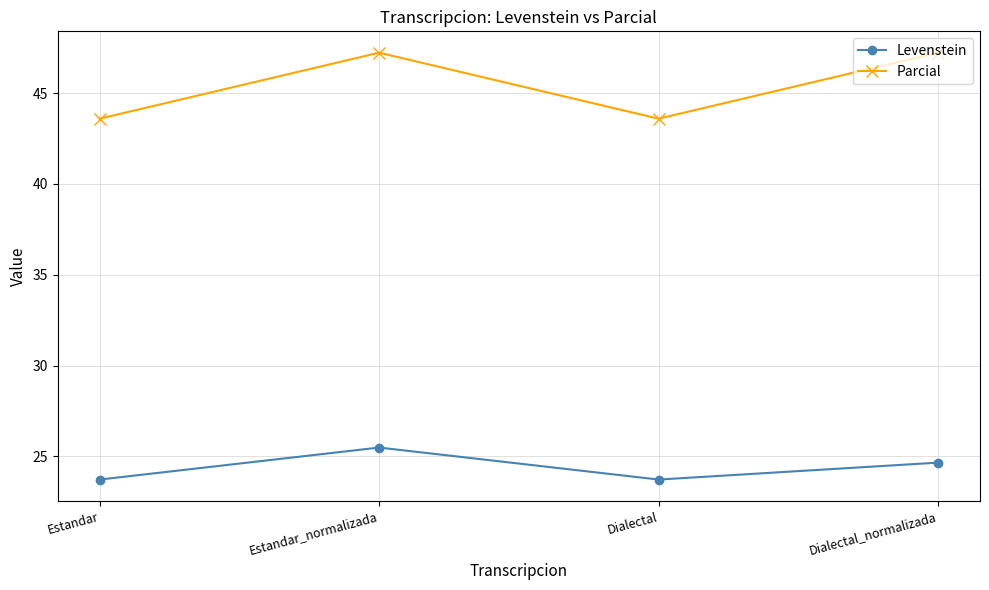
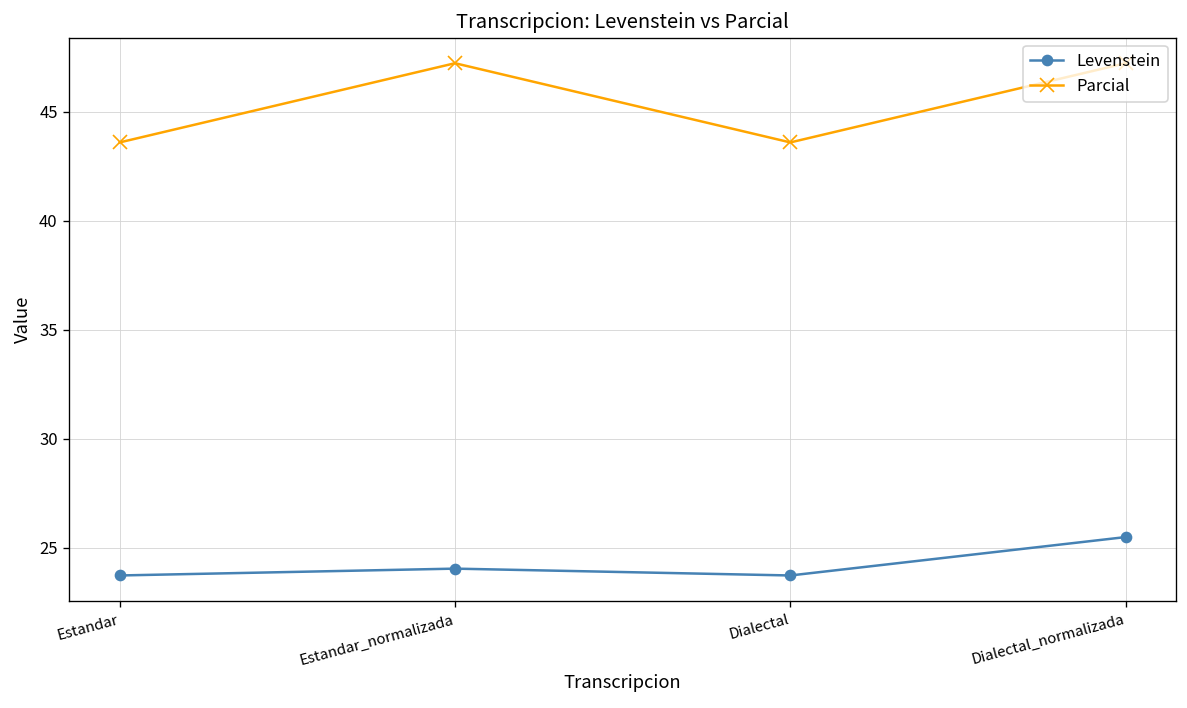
Levenstein, Estandar_normalizada: 25.5 -> 24.0
Levenstein, Dialectal_normalizada: 24.7 -> 25.5
